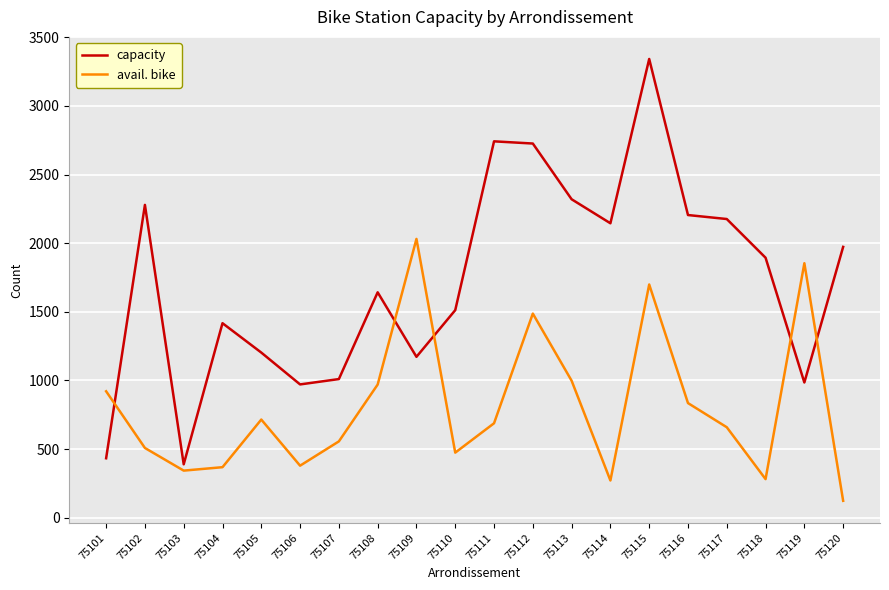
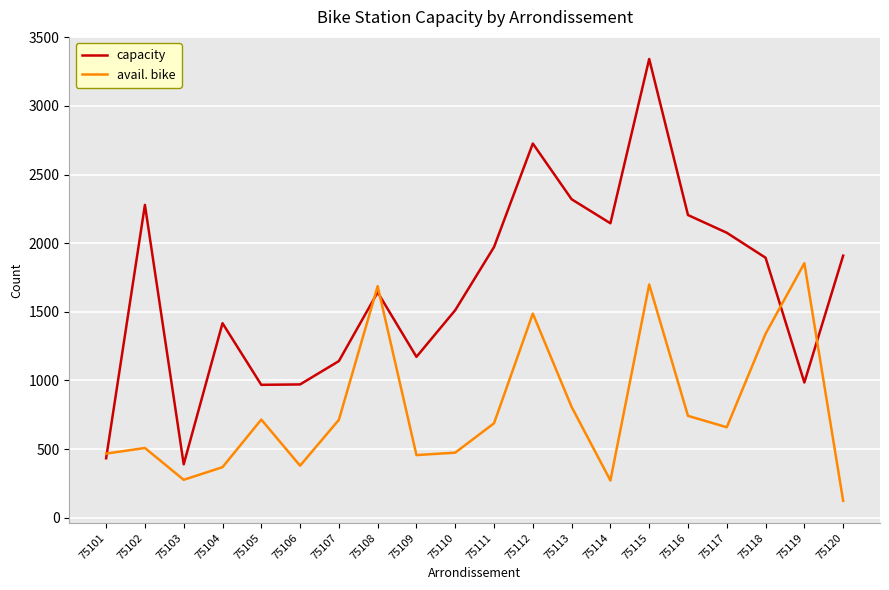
avail. bike, 75101: 920 -> 470
avail. bike, 75103: 340 -> 280
capacity, 75105: 1200 -> 970
capacity, 75107: 1010 -> 1140
avail. bike, 75107: 560 -> 710
avail. bike, 75108: 970 -> 1690
avail. bike, 75109: 2030 -> 460
capacity, 75111: 2740 -> 1970
avail. bike, 75113: 1000 -> 810
avail. bike, 75116: 840 -> 740
capacity, 75117: 2180 -> 2080
avail. bike, 75118: 280 -> 1340
capacity, 75120: 1970 -> 1910
